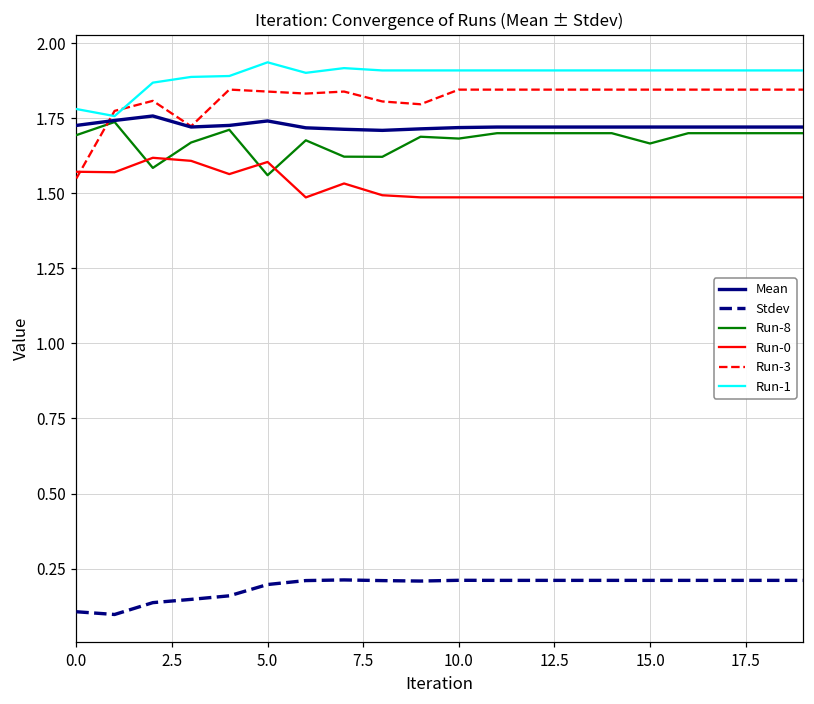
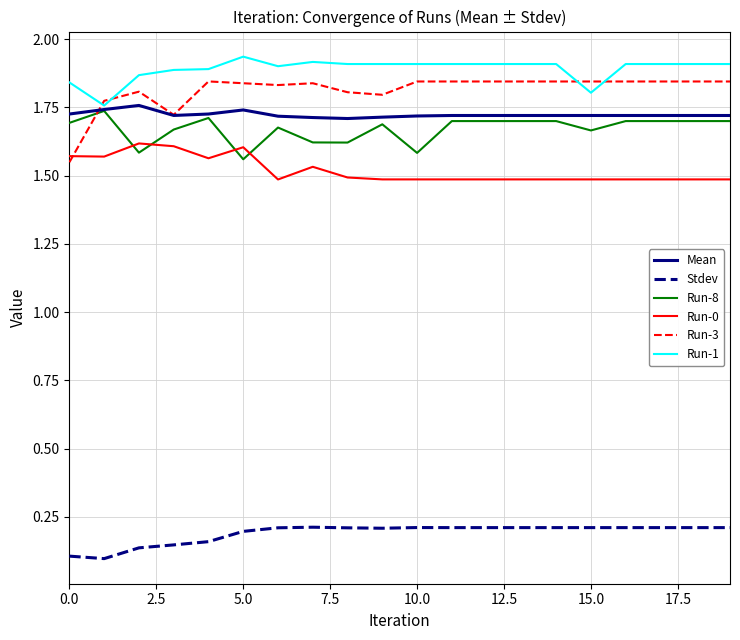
Run-1, 0.0: 1.78 -> 1.84
Run-8, 10.0: 1.68 -> 1.58
Run-1, 15.0: 1.91 -> 1.80
